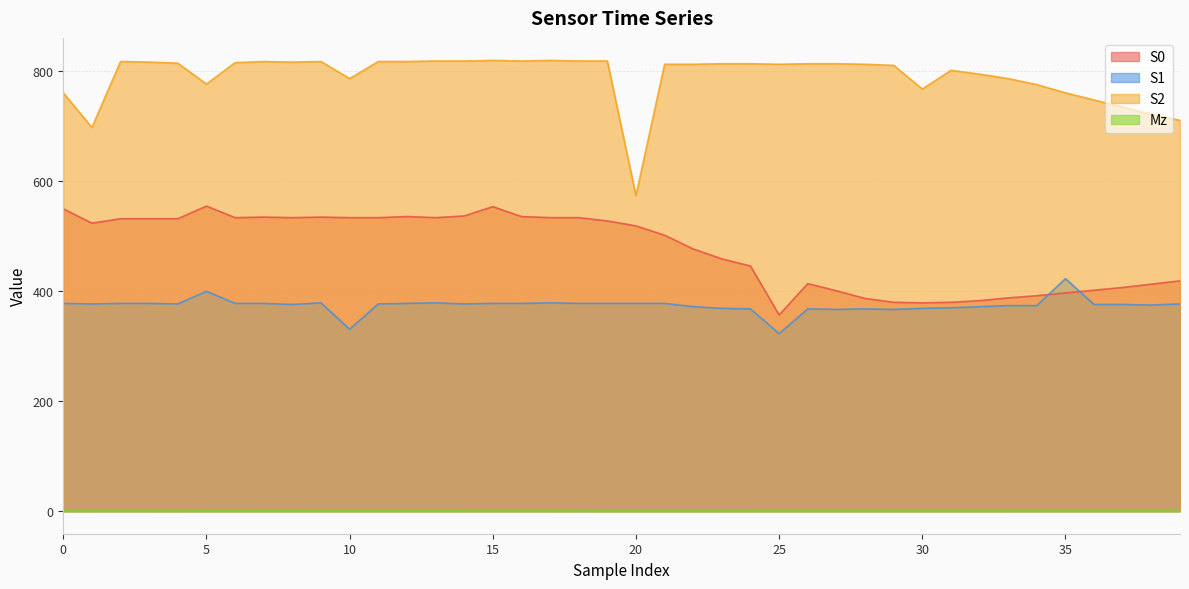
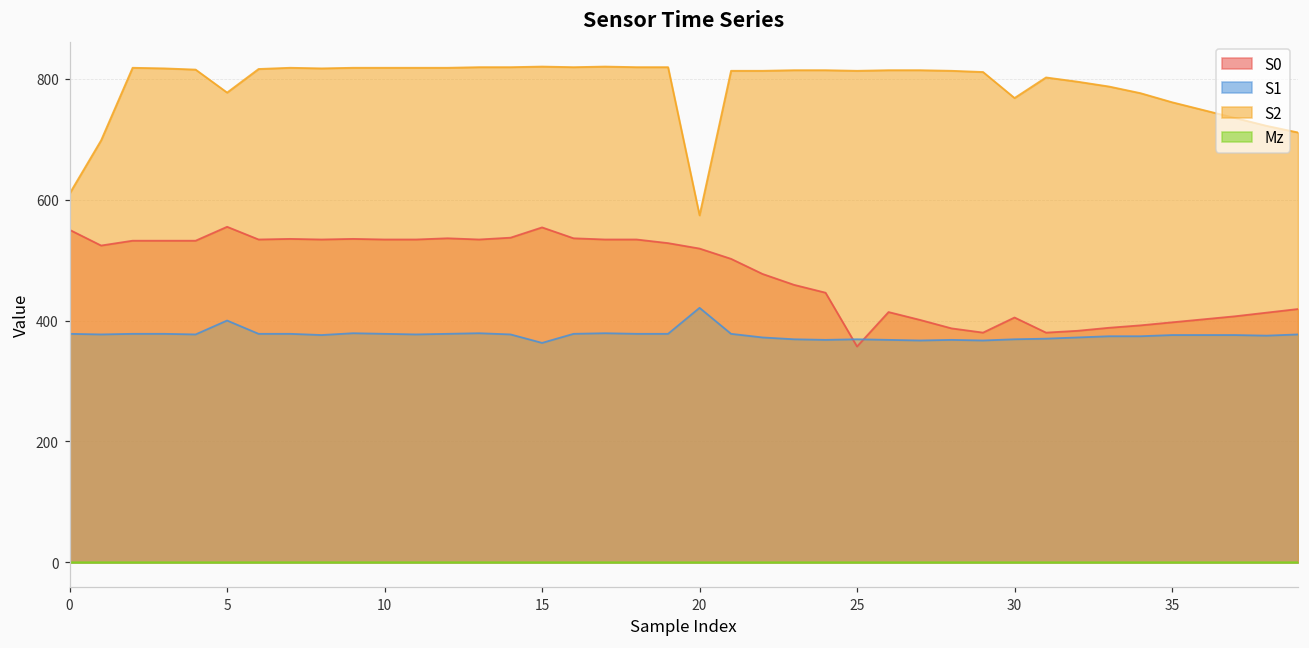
S2, 0: 760 -> 610
S1, 10: 330 -> 380
S2, 10: 790 -> 820
S1, 15: 380 -> 360
S1, 20: 380 -> 420
S1, 25: 320 -> 370
S0, 30: 380 -> 410
S1, 35: 420 -> 380
